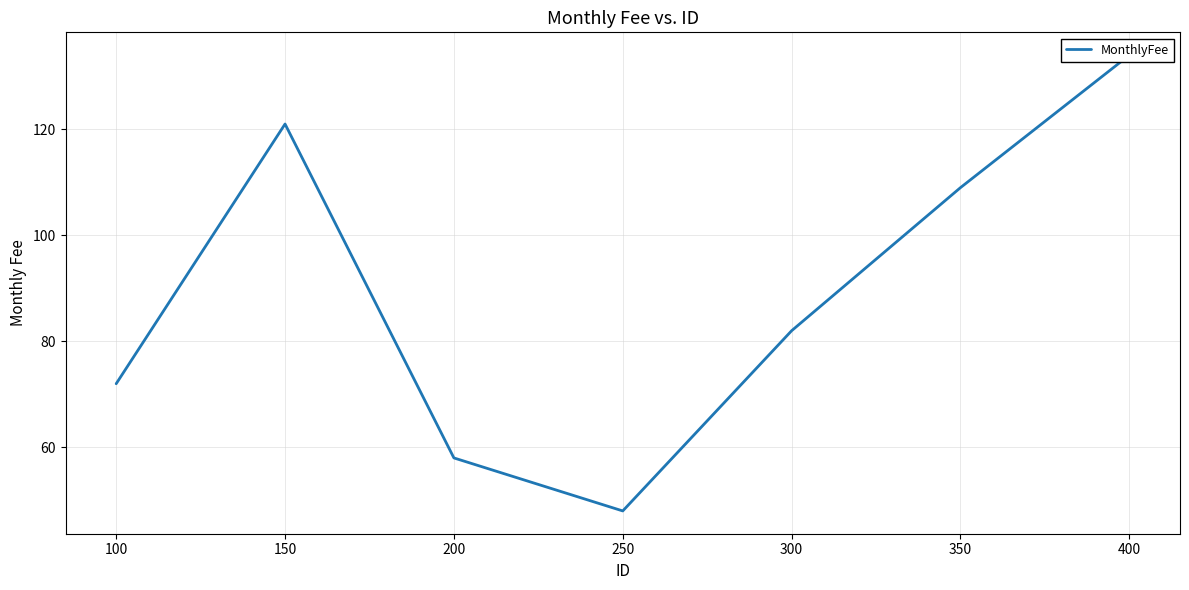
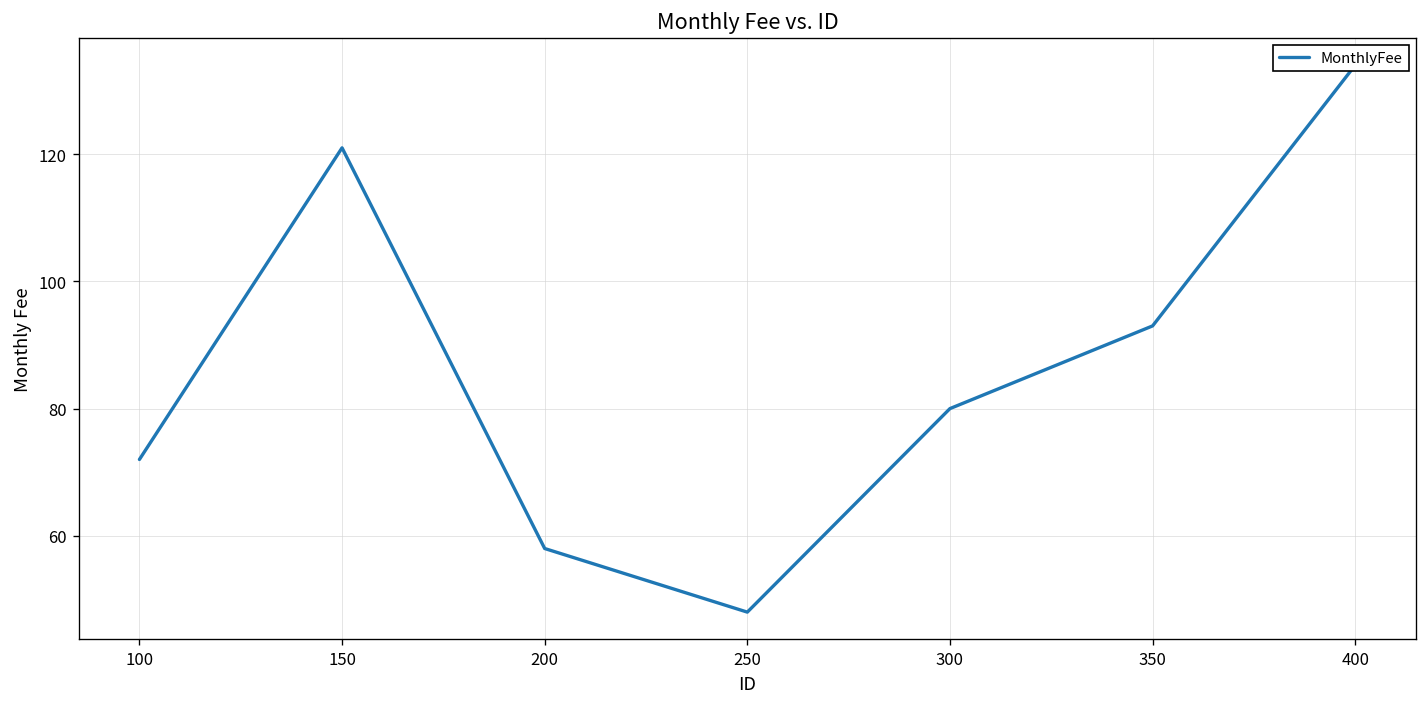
300: 82 -> 80
350: 109 -> 93
